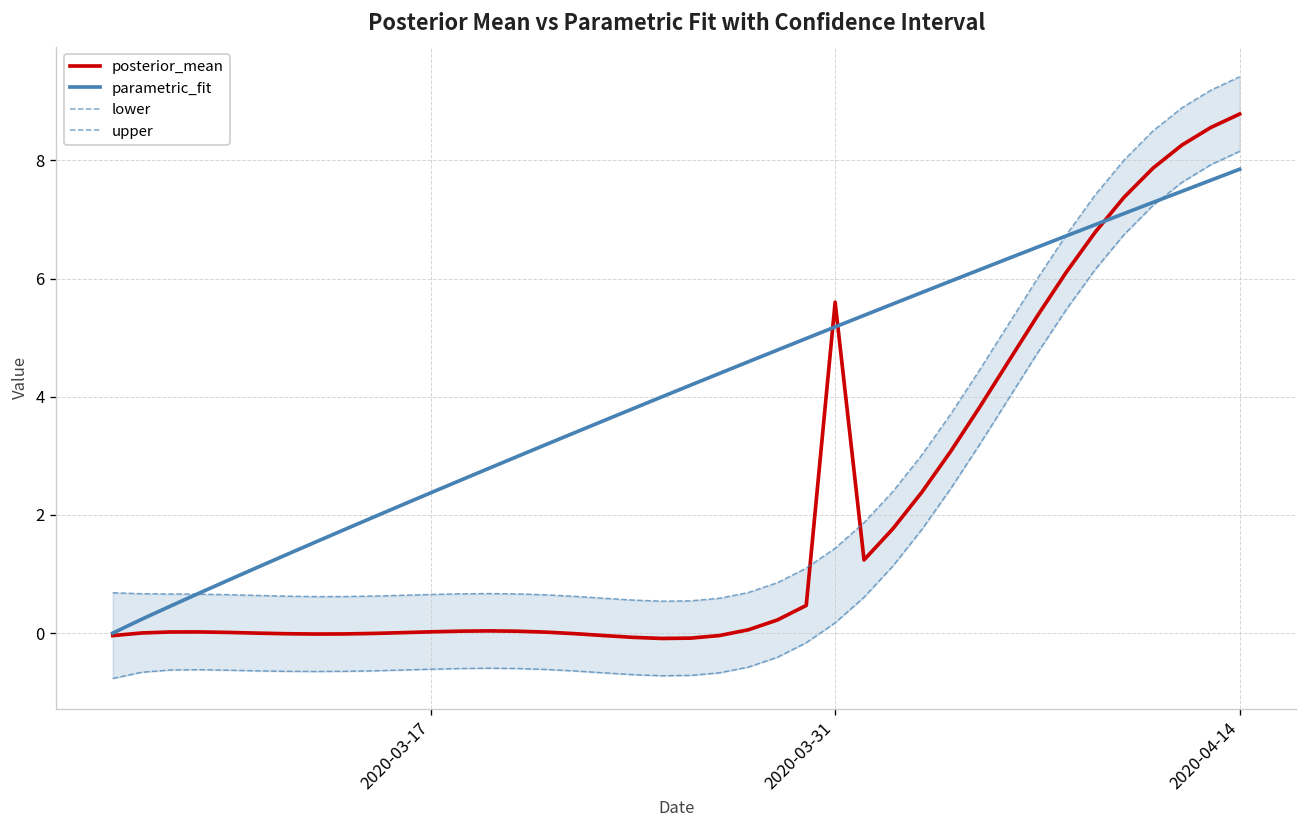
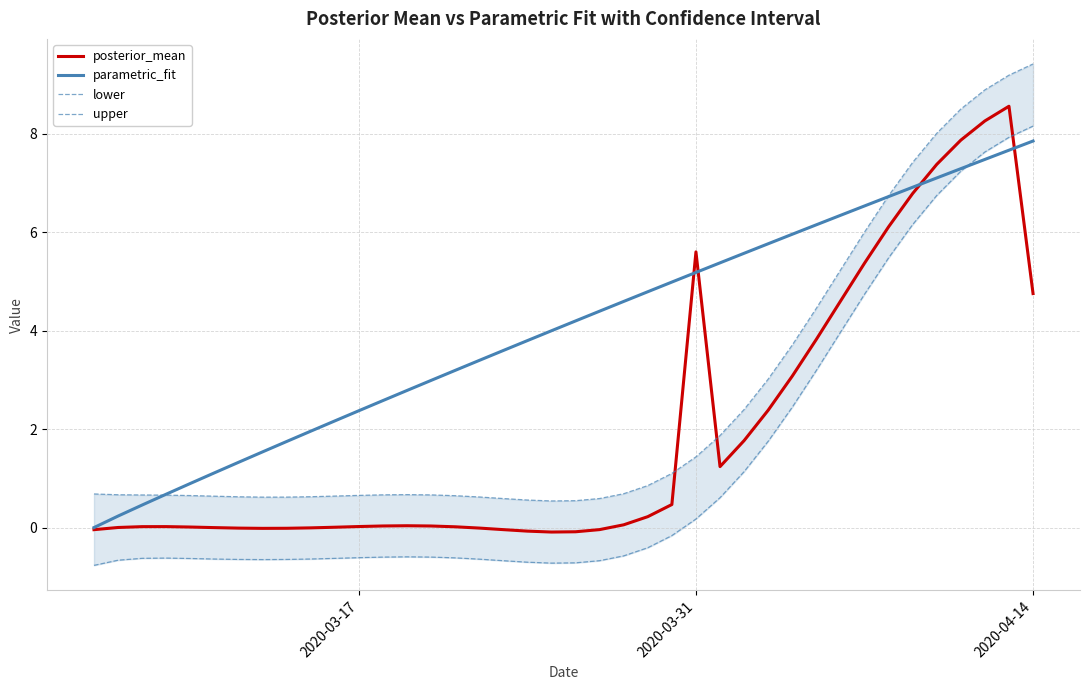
posterior_mean, 2020-04-14: 8.8 -> 4.8
